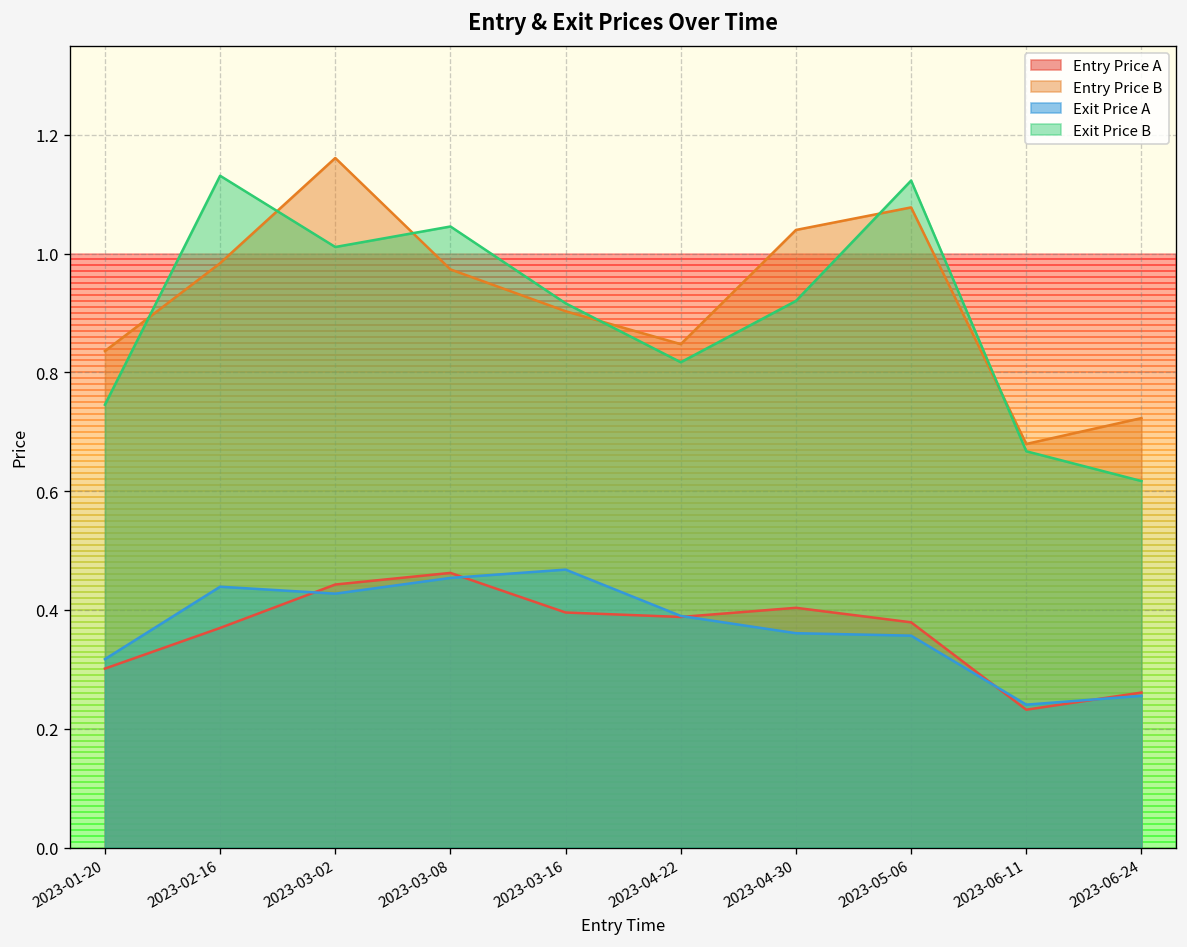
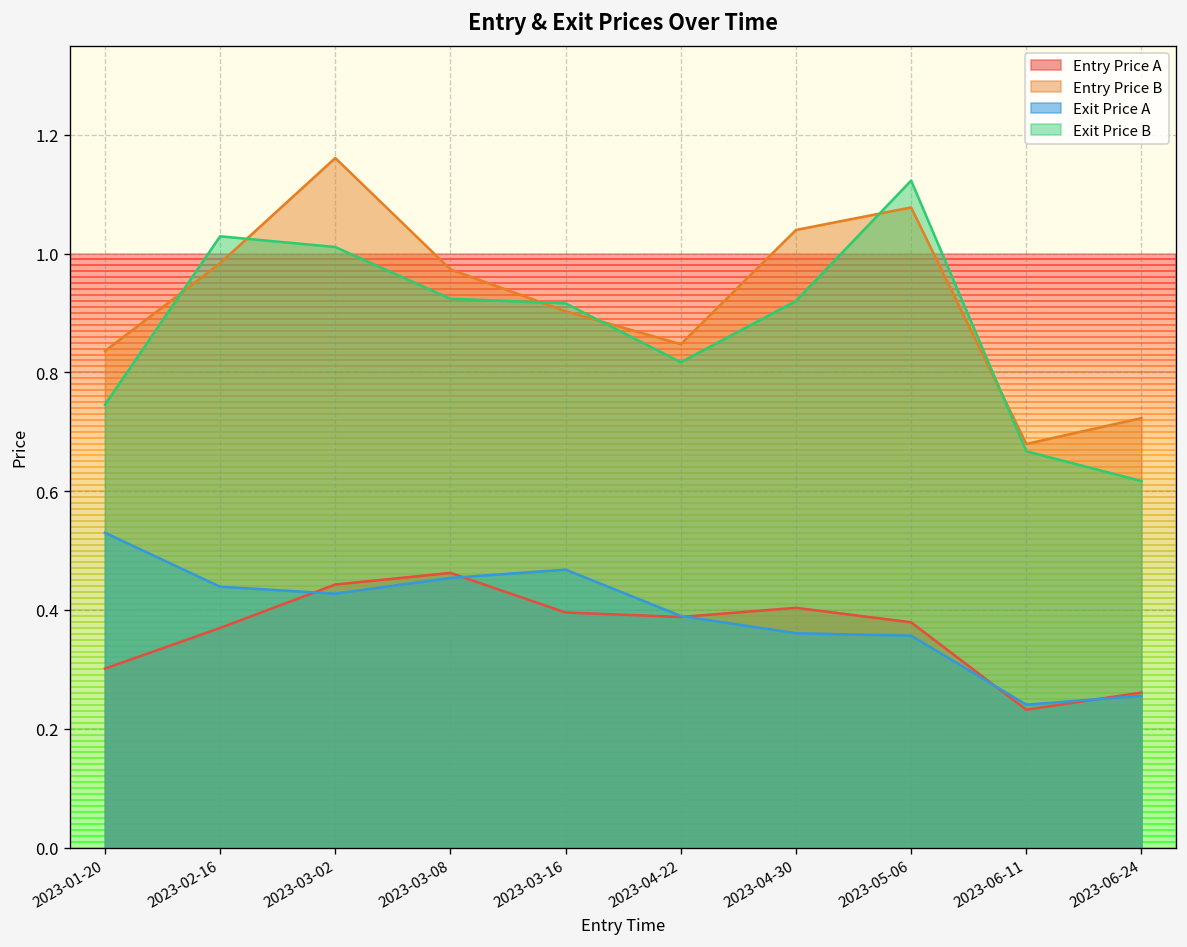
Exit Price A, 2023-01-20: 0.32 -> 0.53
Exit Price B, 2023-02-16: 1.13 -> 1.03
Exit Price B, 2023-03-08: 1.05 -> 0.92
